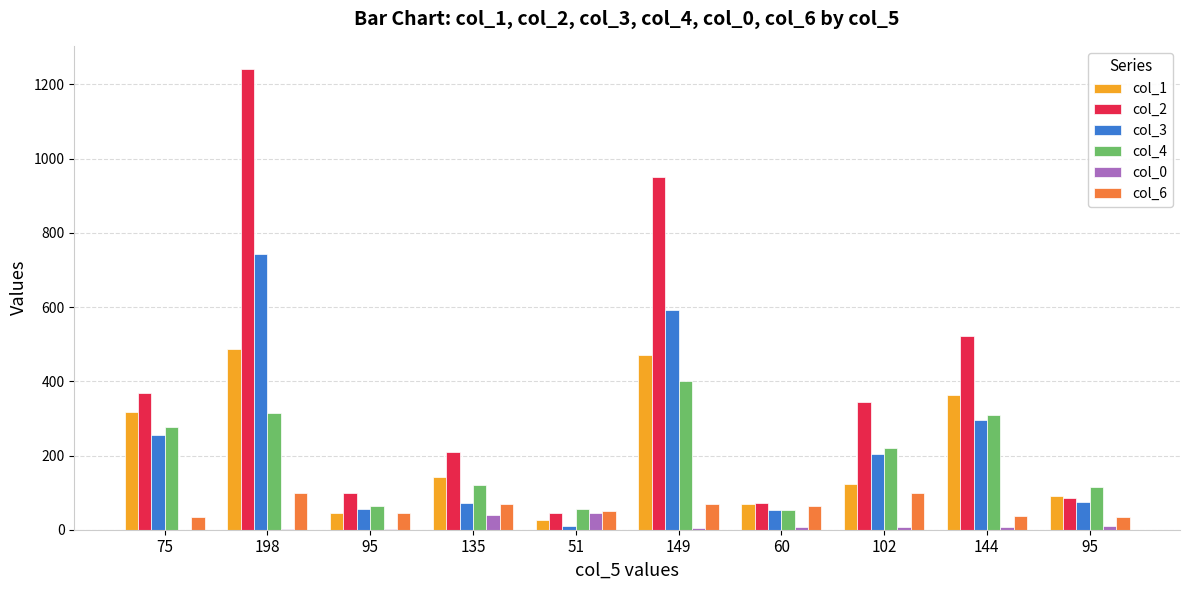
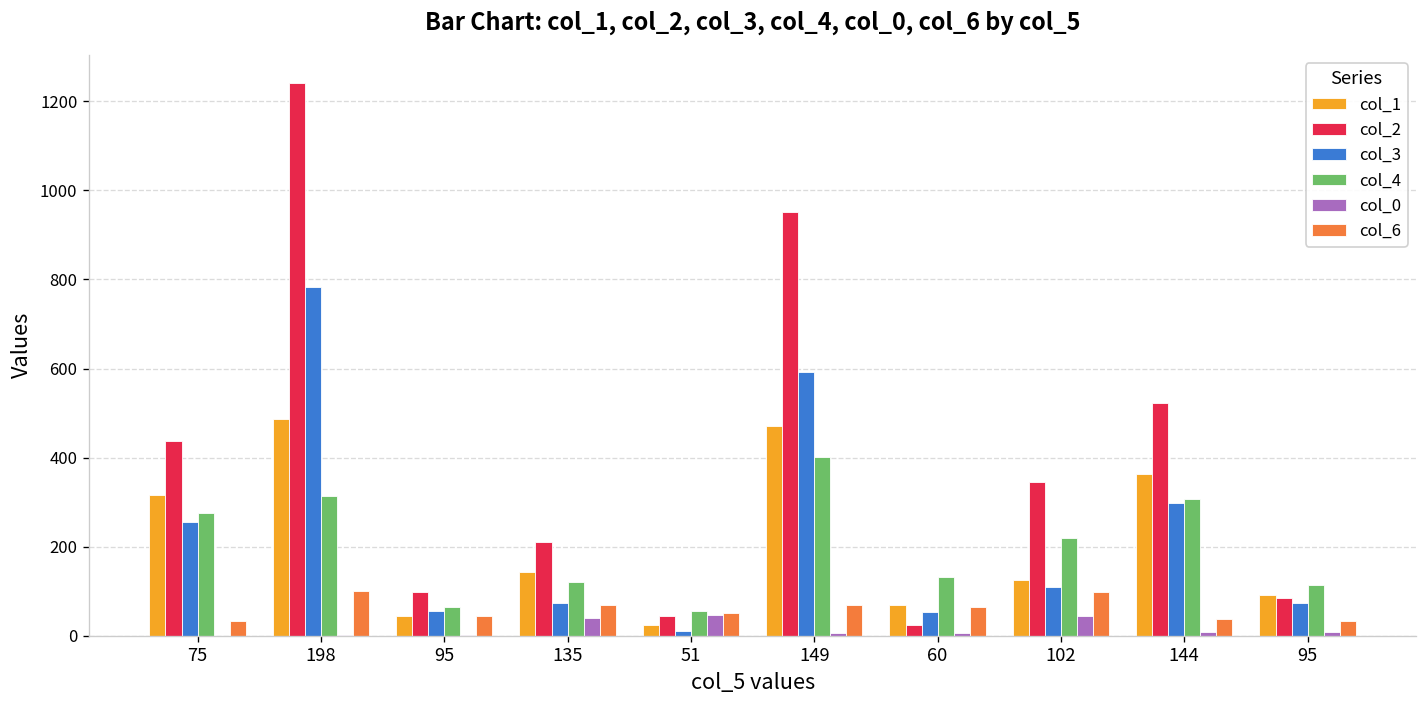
col_2, 75: 370 -> 440
col_3, 198: 740 -> 780
col_2, 60: 70 -> 20
col_4, 60: 50 -> 130
col_3, 102: 200 -> 110
col_0, 102: 10 -> 40
